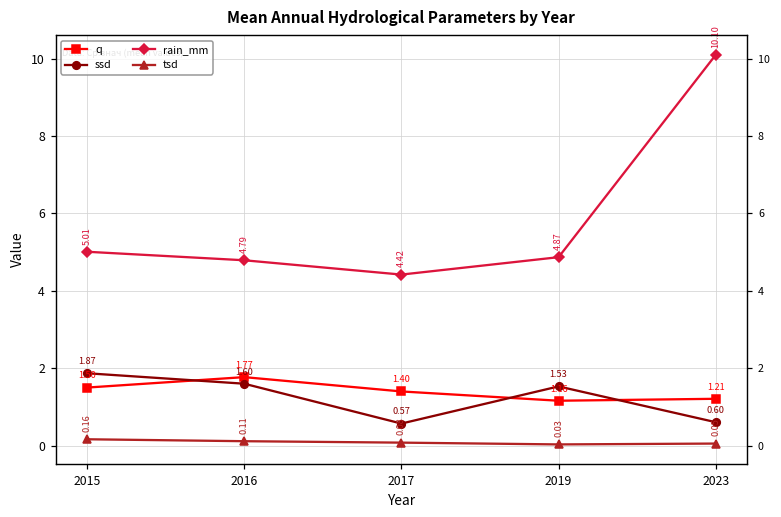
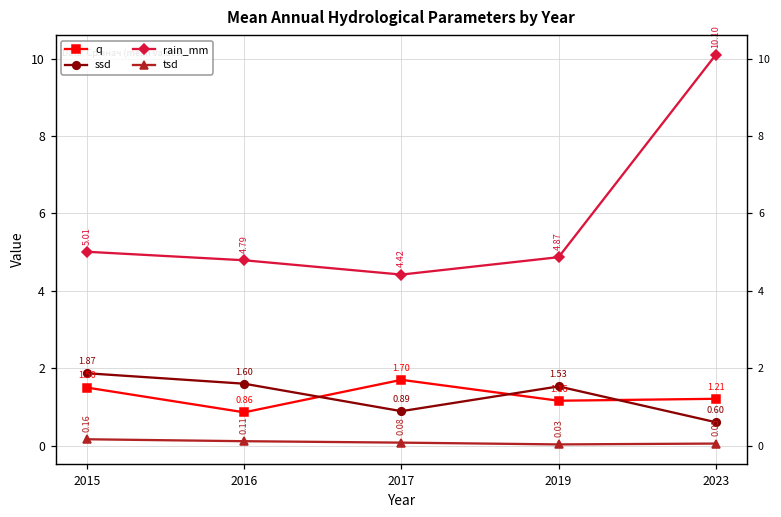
q, 2016: 1.77 -> 0.86
q, 2017: 1.40 -> 1.70
ssd, 2017: 0.57 -> 0.89
